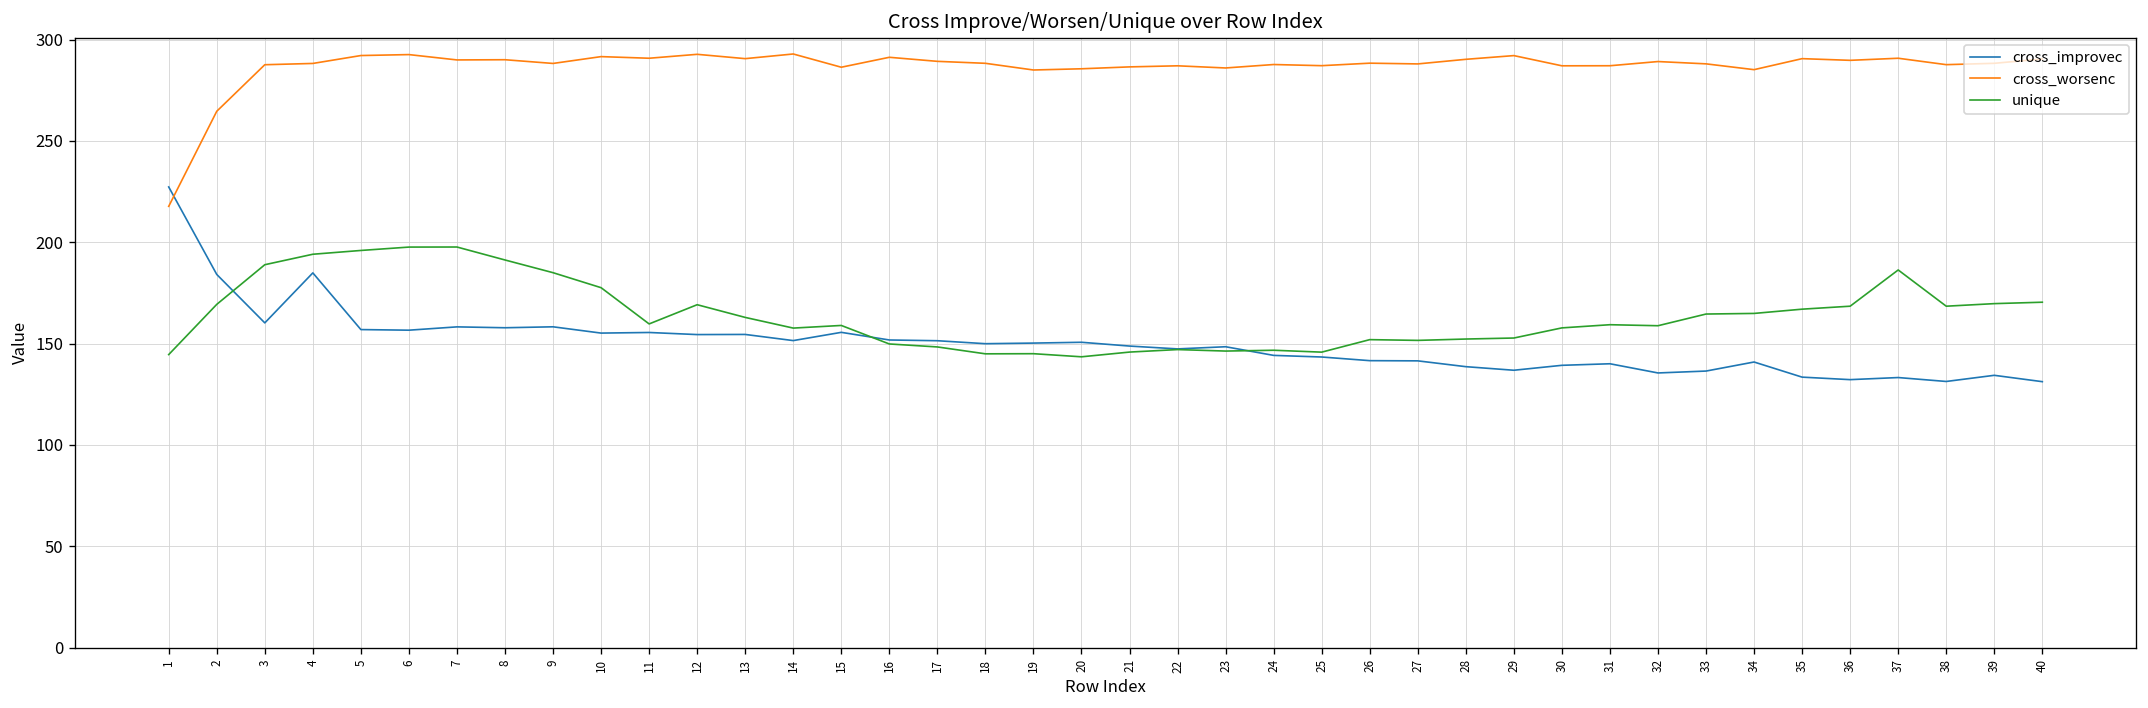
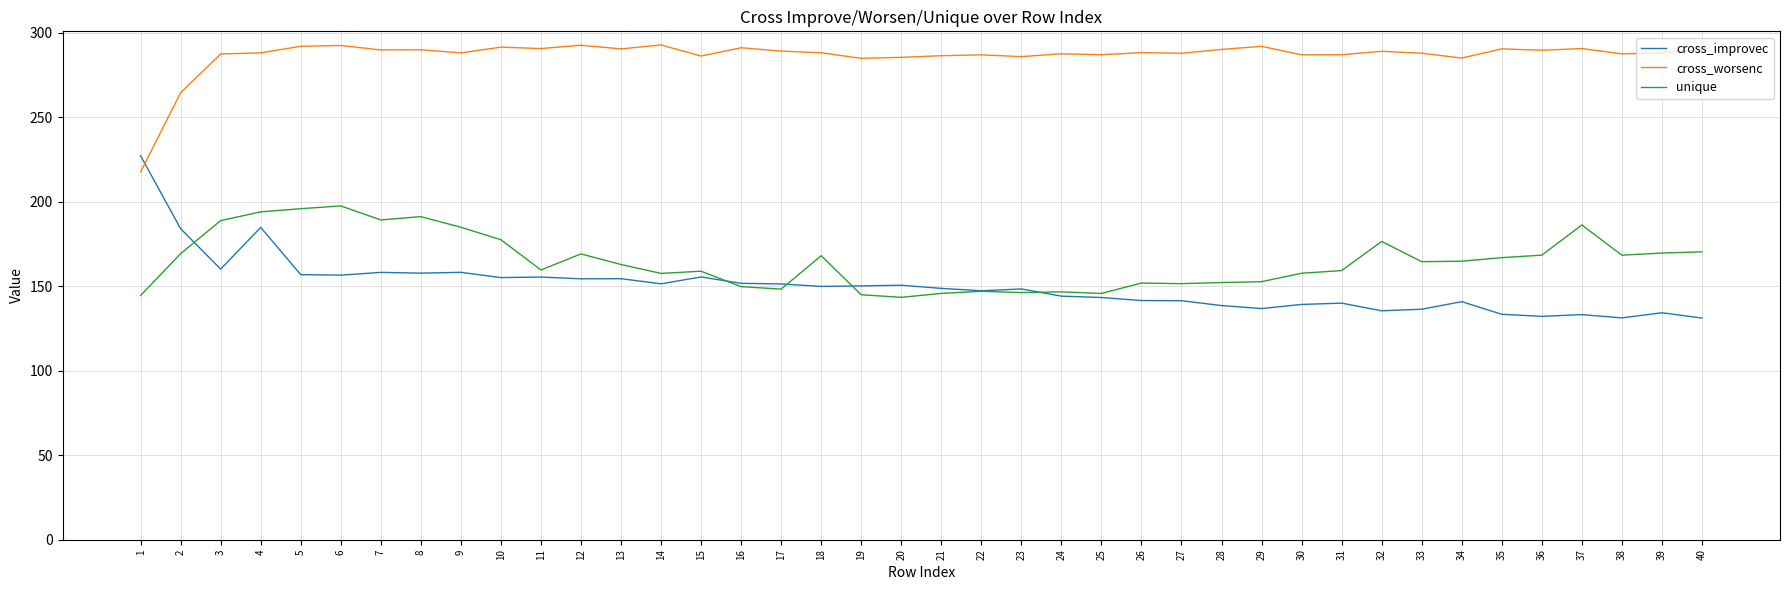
unique, 7: 198 -> 189
unique, 18: 145 -> 168
unique, 32: 159 -> 177
